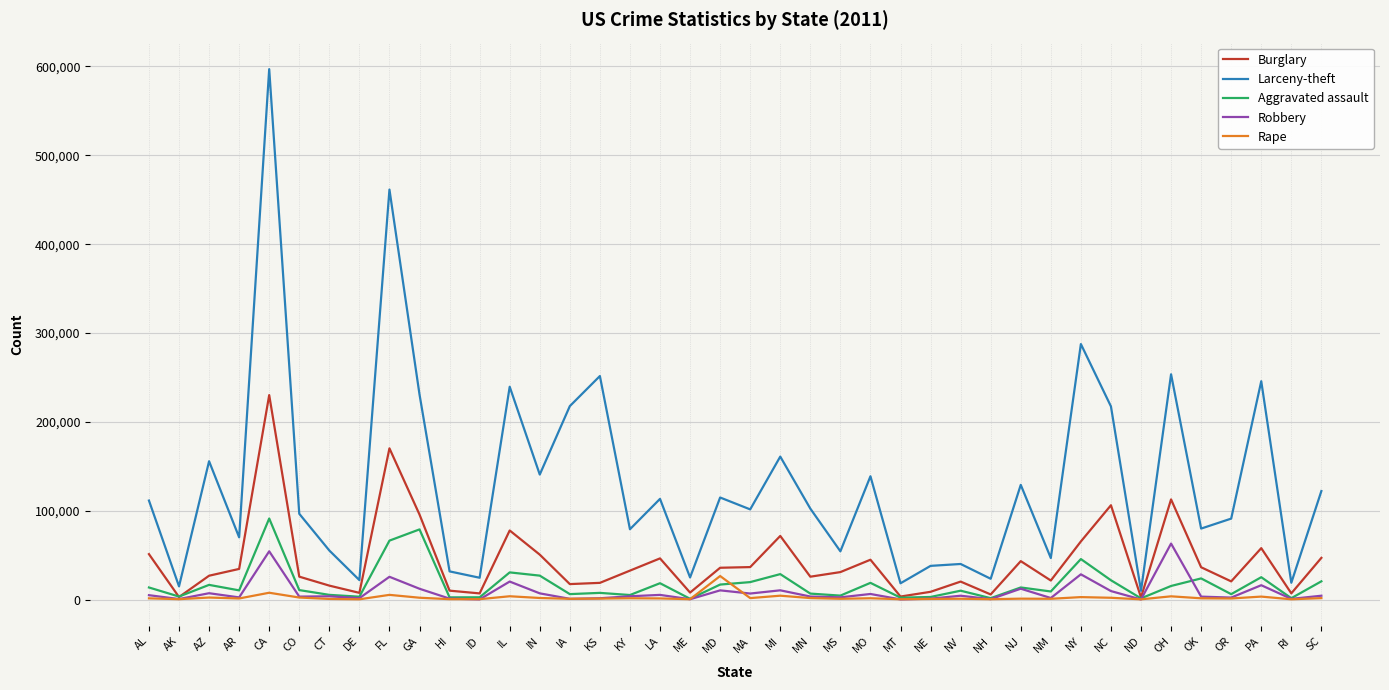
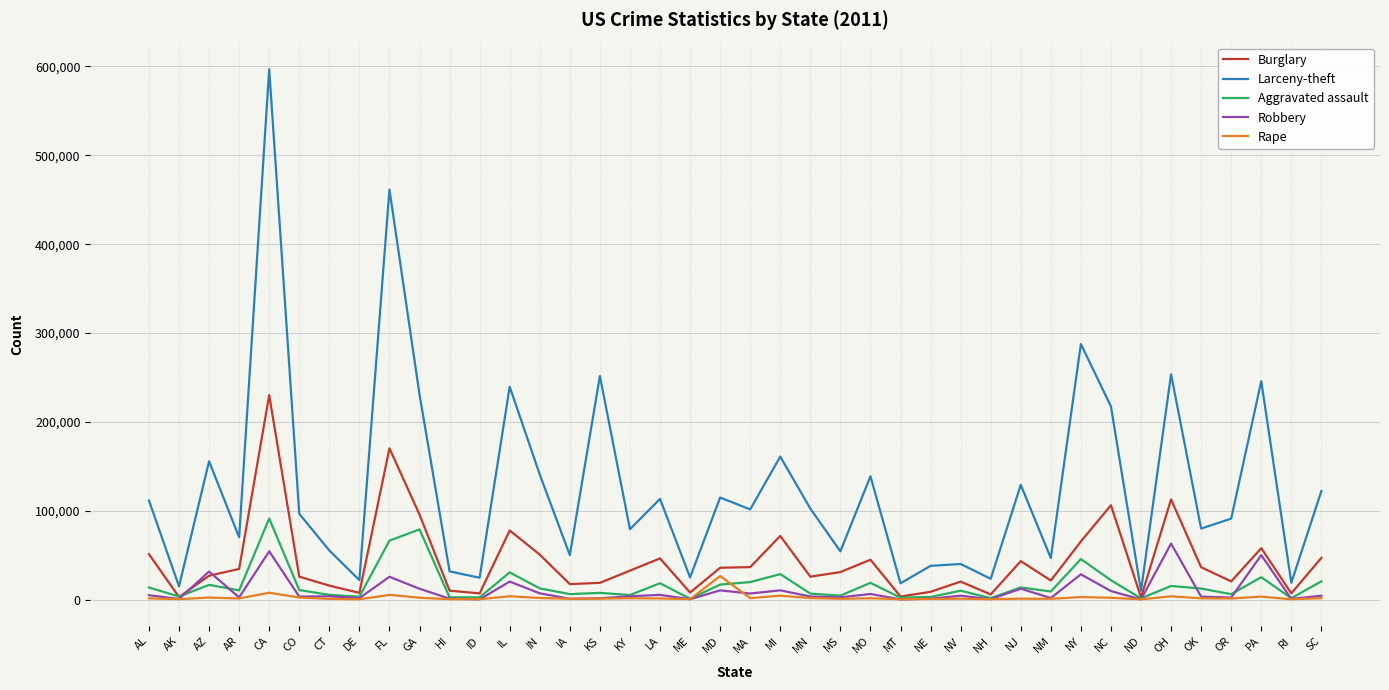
Robbery, AZ: 10,000 -> 30,000
Aggravated assault, IN: 30,000 -> 10,000
Larceny-theft, IA: 220,000 -> 50,000
Aggravated assault, OK: 20,000 -> 10,000
Robbery, PA: 20,000 -> 50,000
